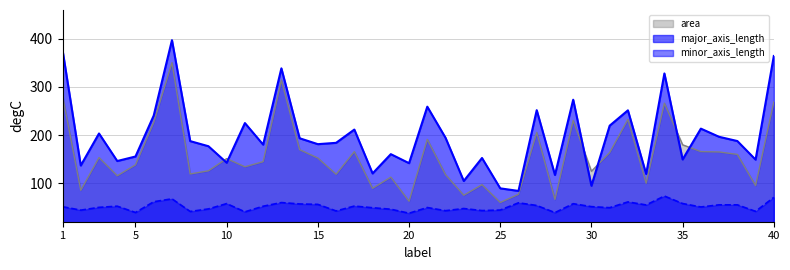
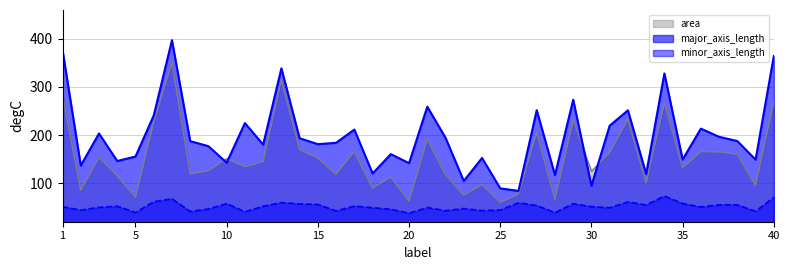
area, 5: 140 -> 70
area, 35: 180 -> 130
